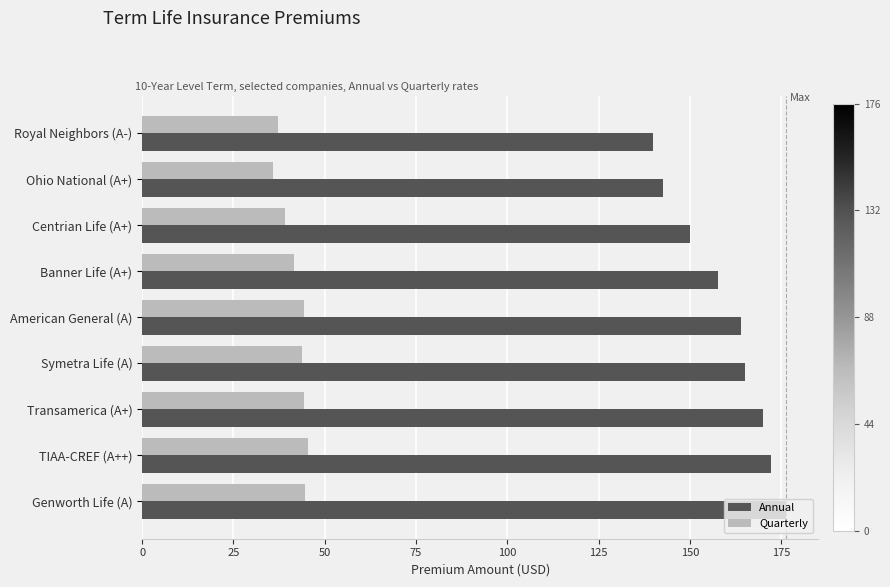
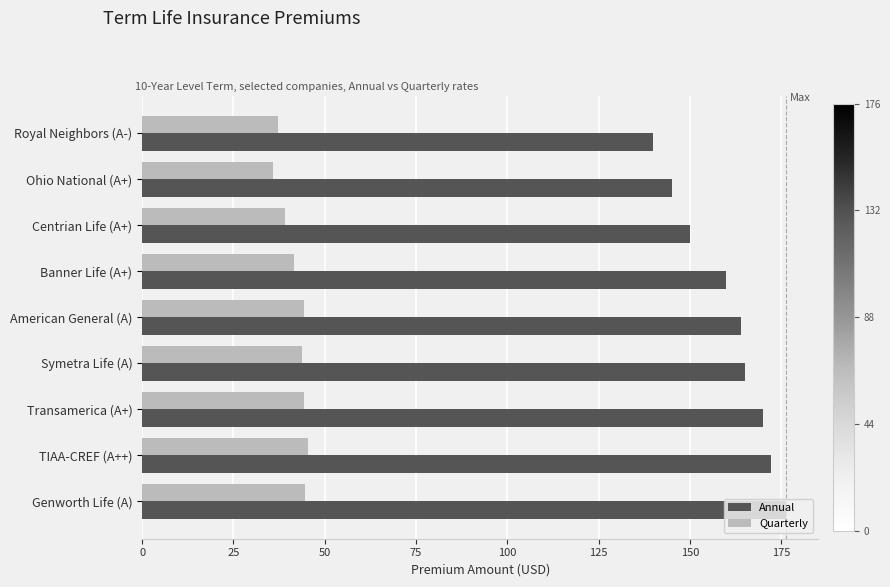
Annual, Ohio National (A+): 143 -> 145
Annual, Banner Life (A+): 158 -> 160
